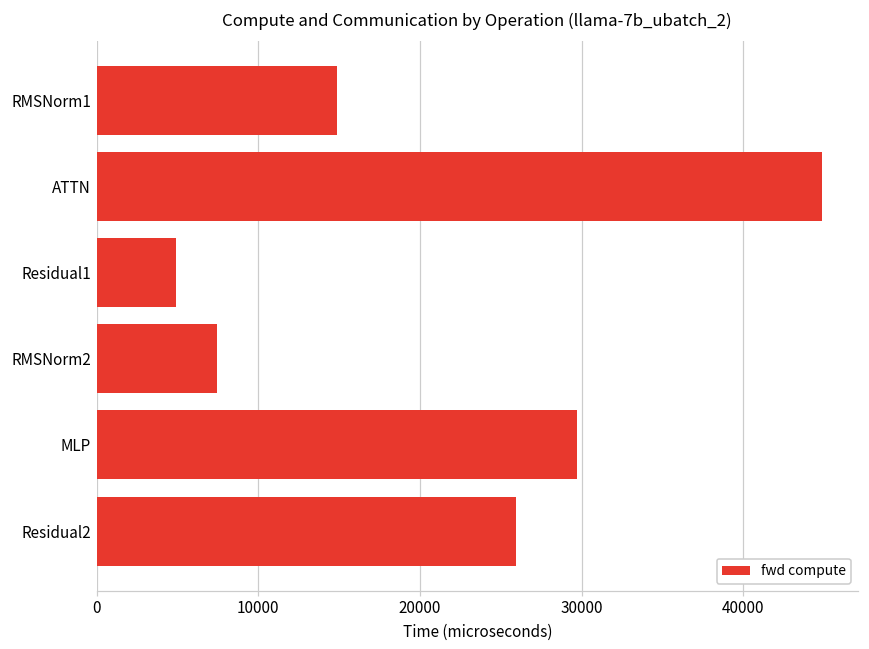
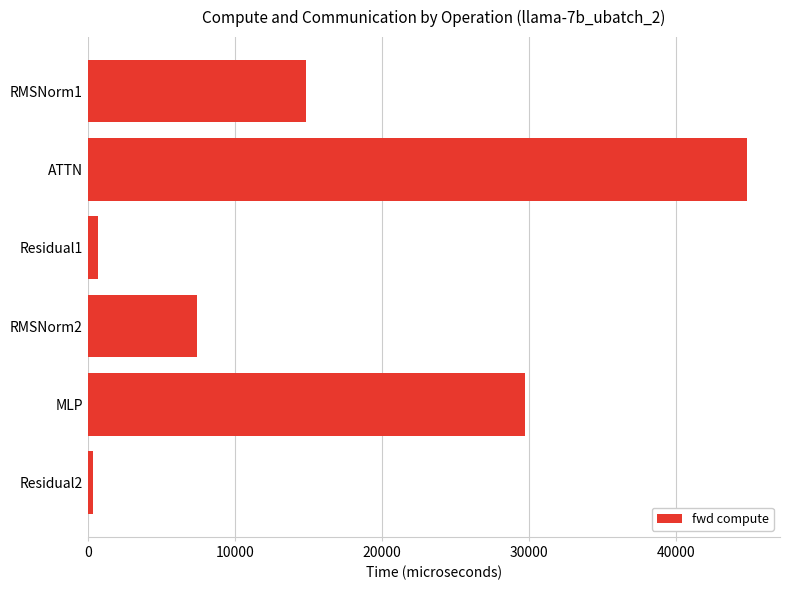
Residual1: 4900 -> 700
Residual2: 26000 -> 300
